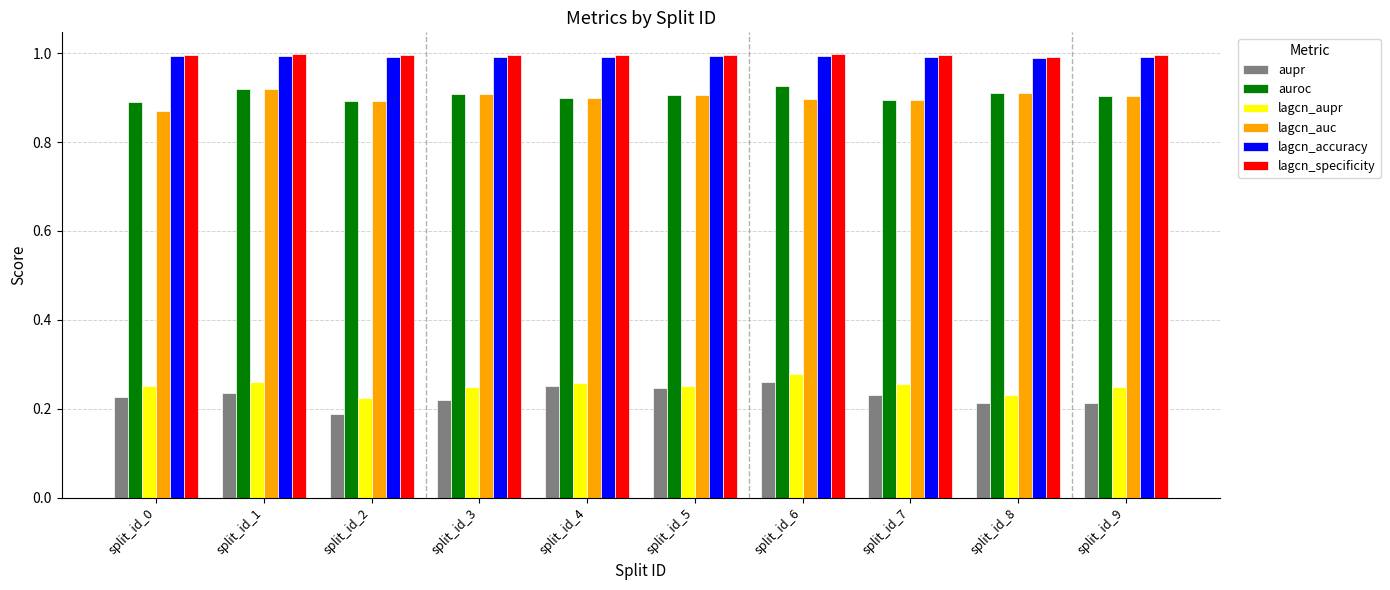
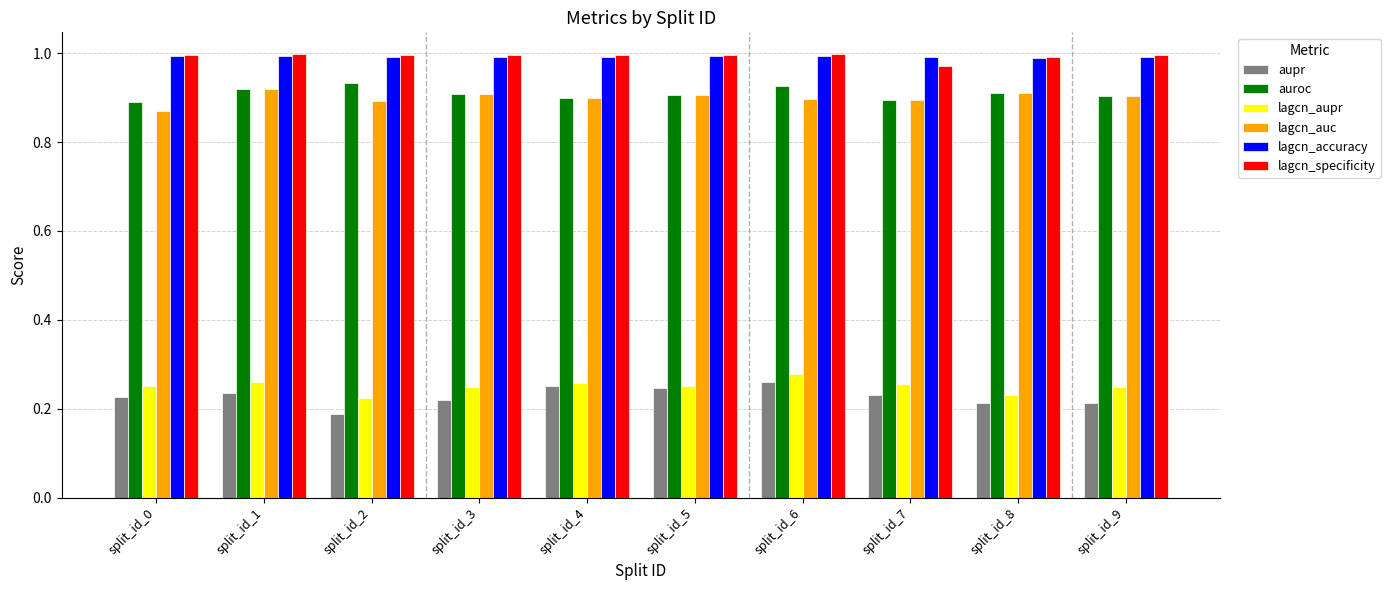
auroc, split_id_2: 0.89 -> 0.93
lagcn_specificity, split_id_7: 1.00 -> 0.97
